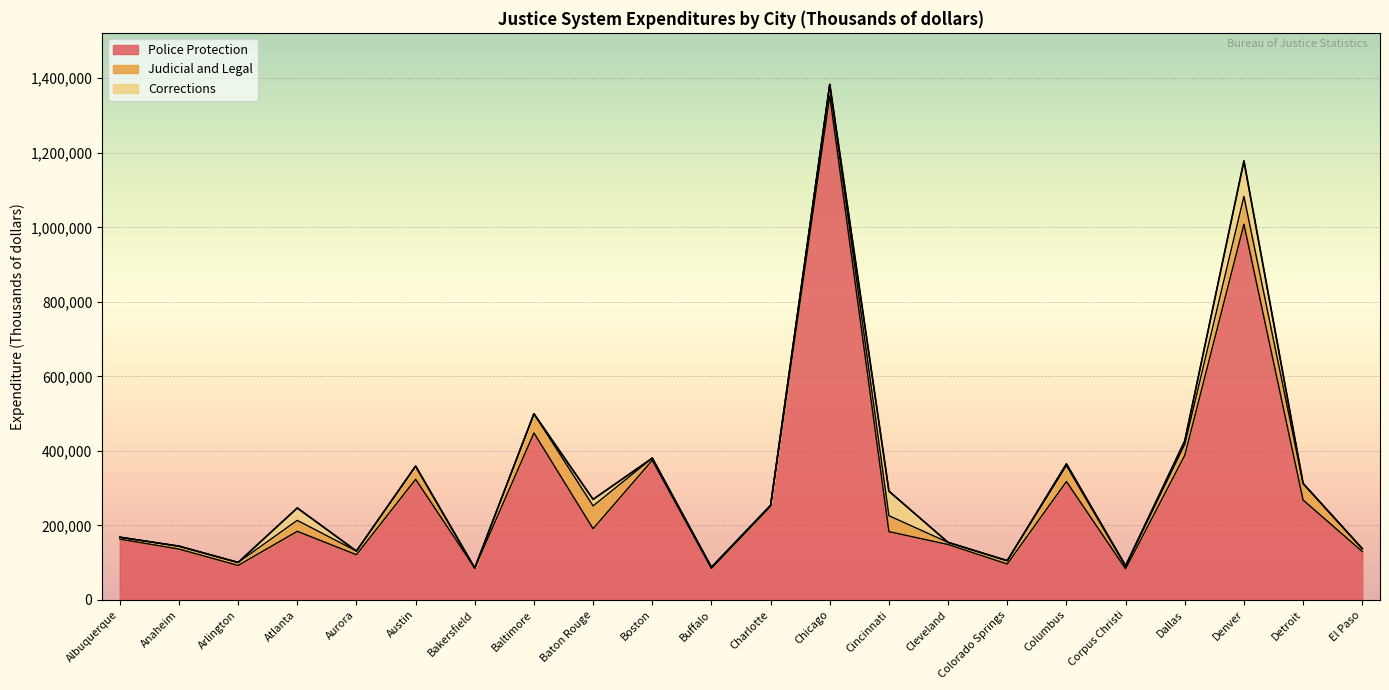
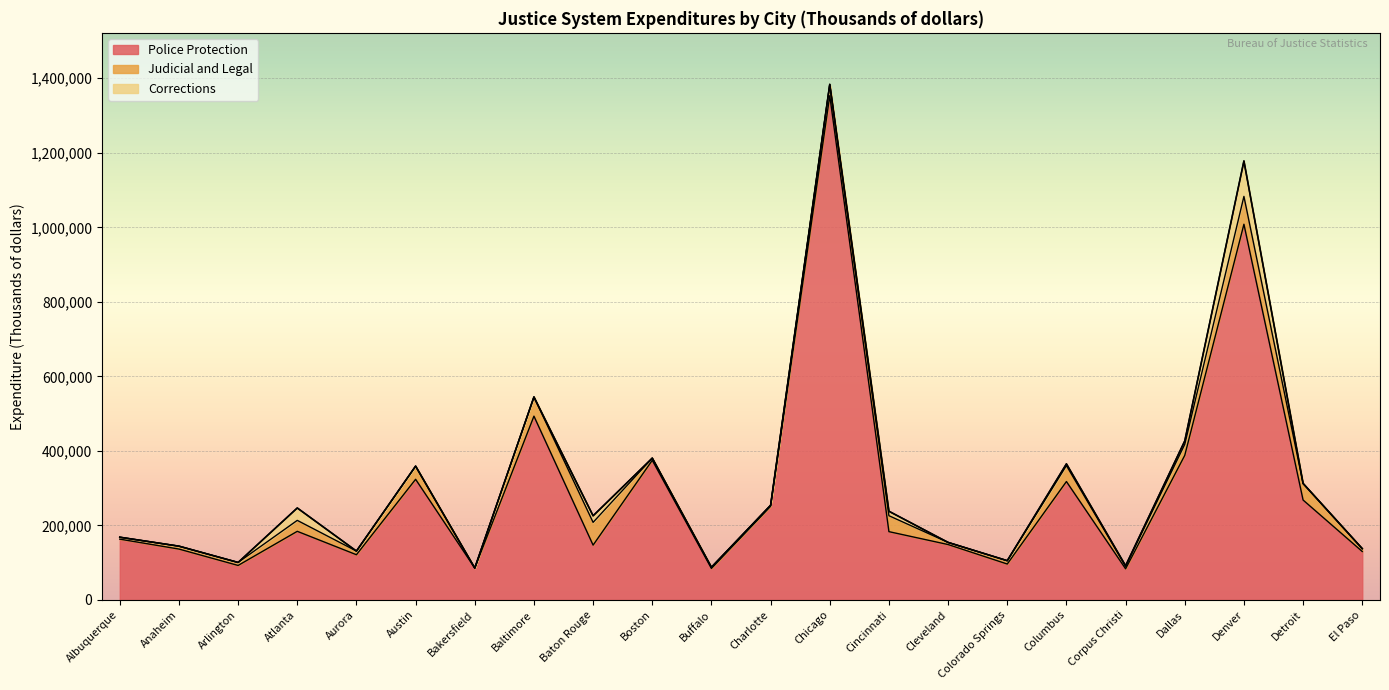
Police Protection, Baltimore: 450,000 -> 490,000
Police Protection, Baton Rouge: 190,000 -> 150,000
Corrections, Cincinnati: 70,000 -> 10,000
